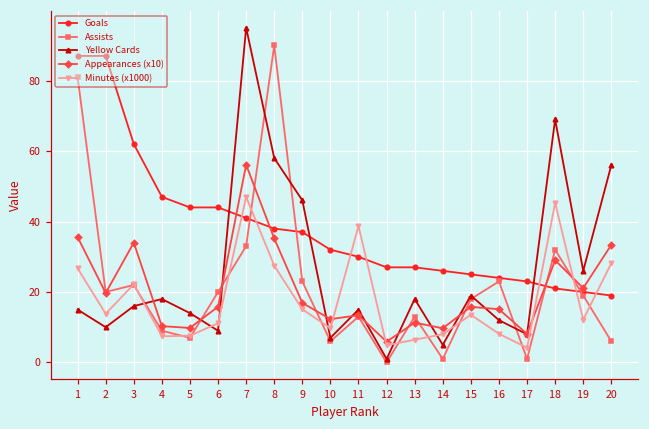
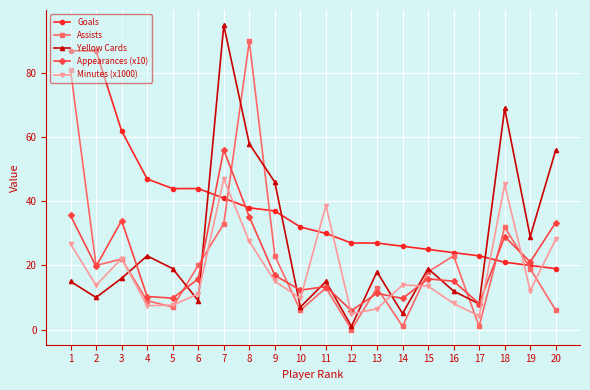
Yellow Cards, 4: 18 -> 23
Yellow Cards, 5: 14 -> 19
Minutes (x1000), 14: 8 -> 14
Yellow Cards, 19: 26 -> 29
